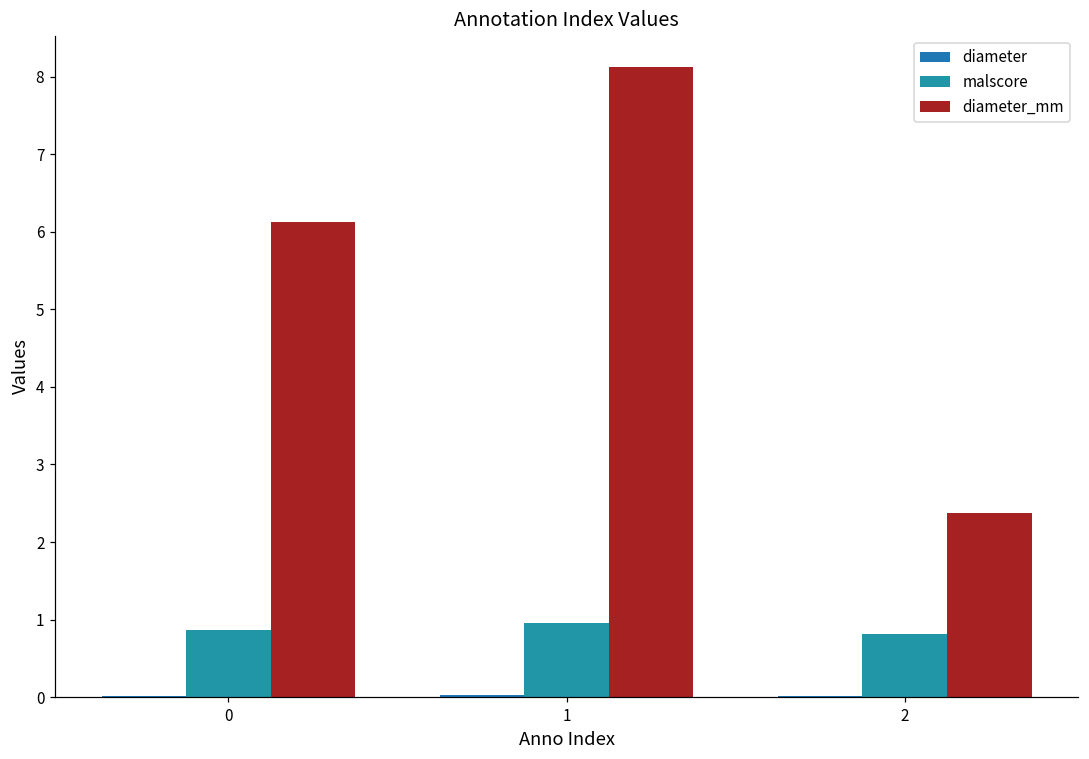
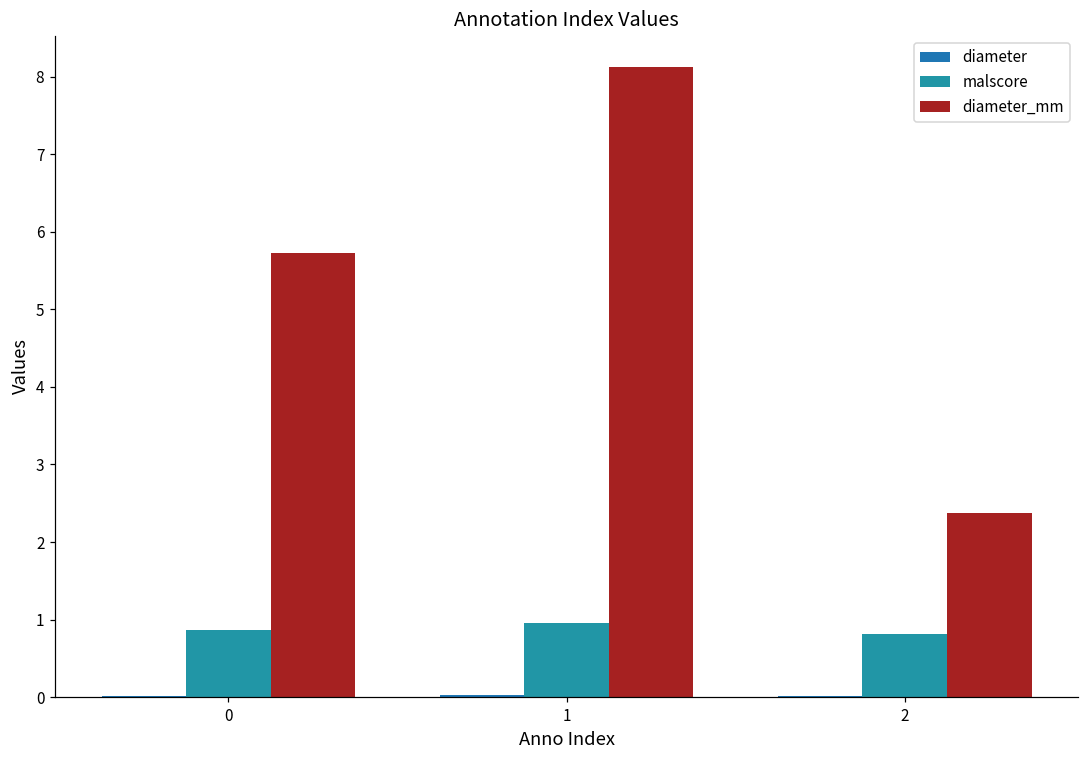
diameter_mm, 0: 6.1 -> 5.7
